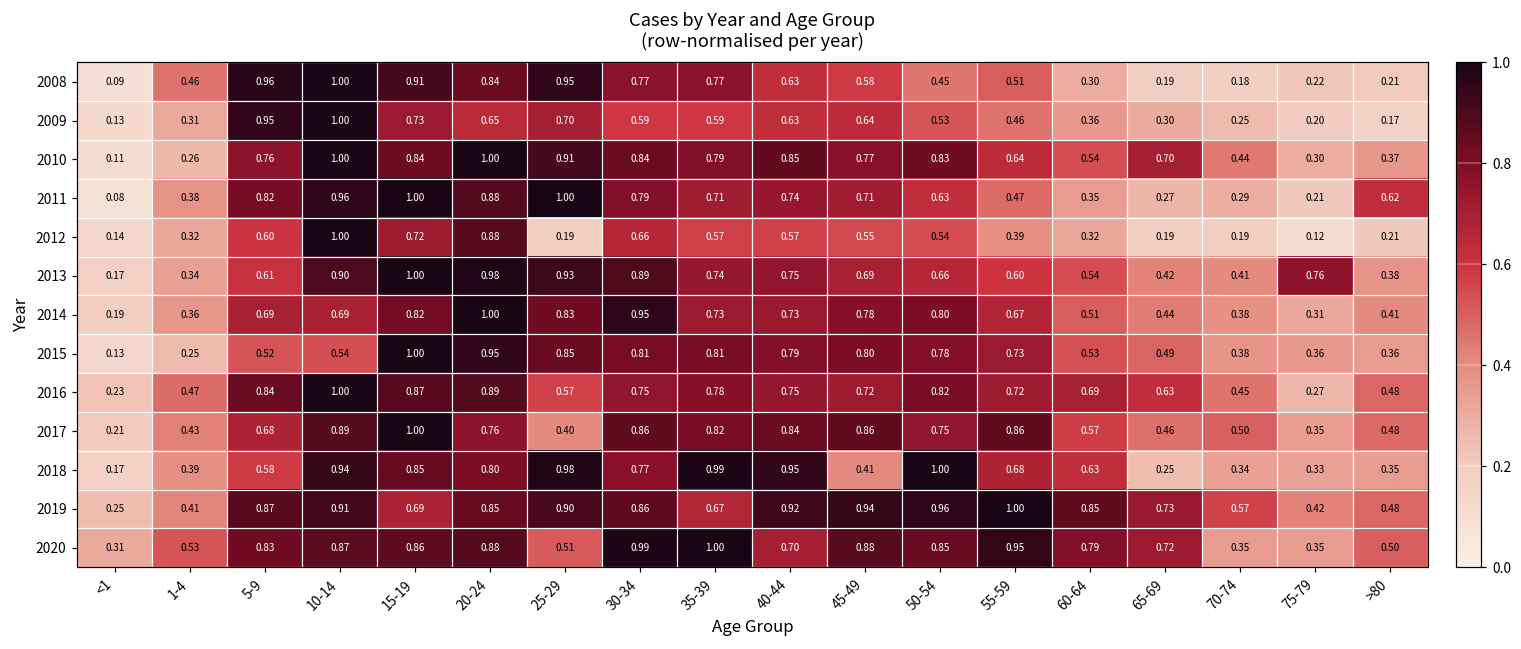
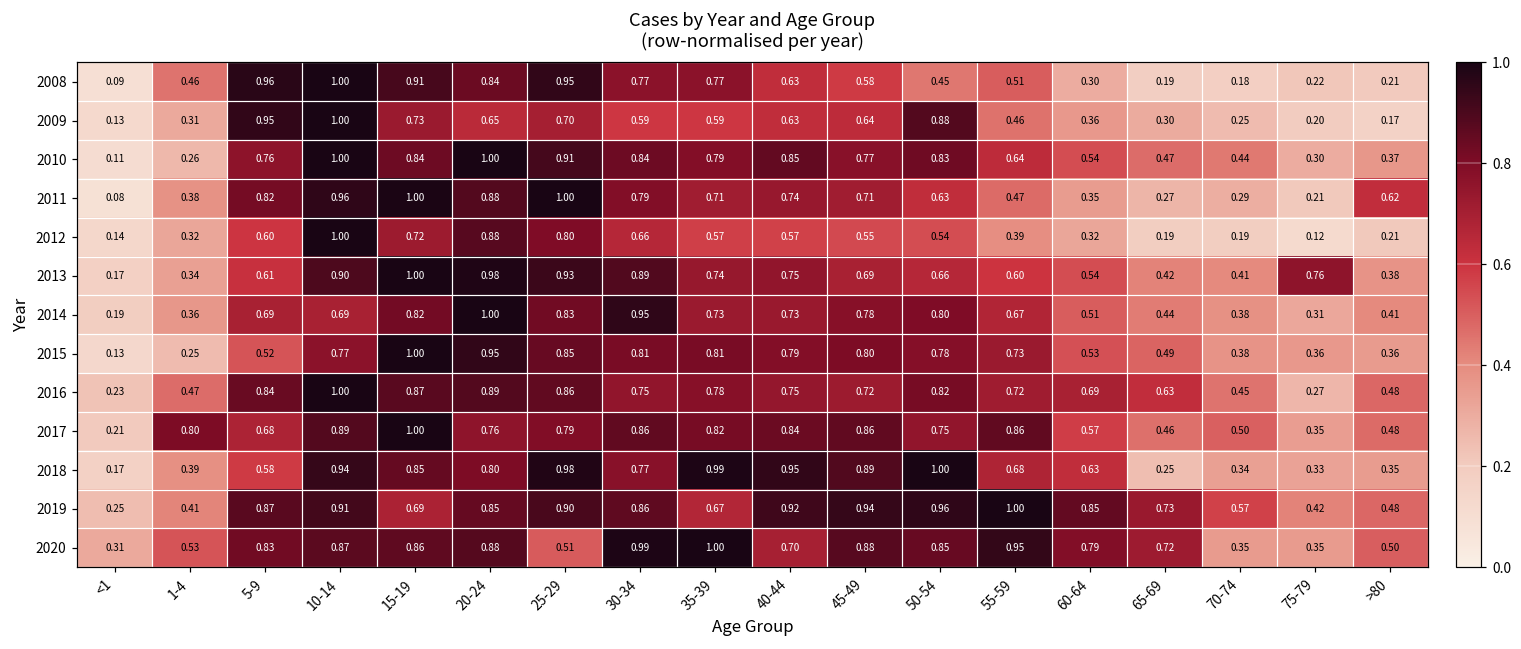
2009, 50-54: 0.53 -> 0.88
2010, 65-69: 0.70 -> 0.47
2012, 25-29: 0.19 -> 0.80
2015, 10-14: 0.54 -> 0.77
2016, 25-29: 0.57 -> 0.86
2017, 1-4: 0.43 -> 0.80
2017, 25-29: 0.40 -> 0.79
2018, 45-49: 0.41 -> 0.89
